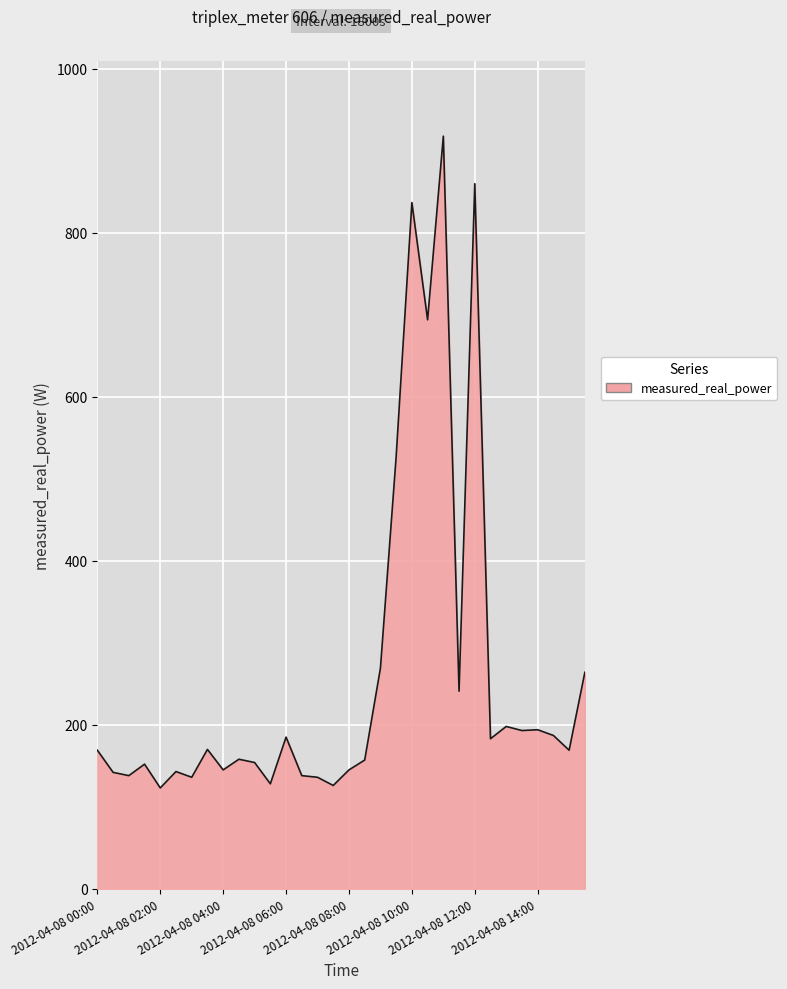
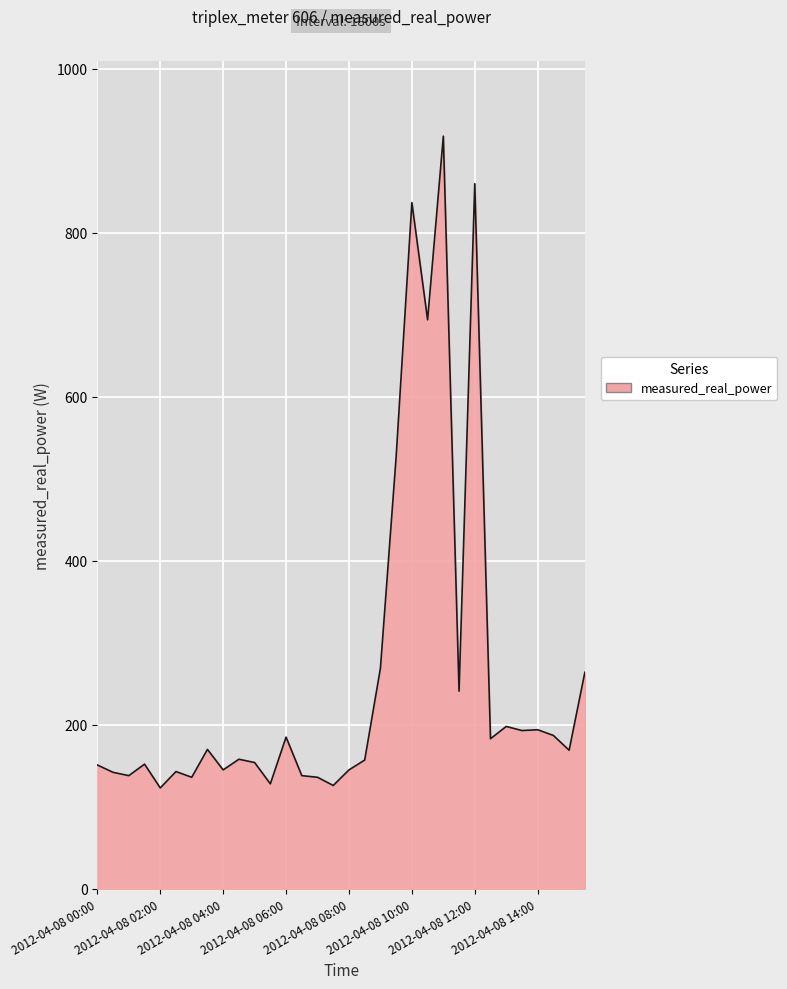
2012-04-08 00:00: 170 -> 150
